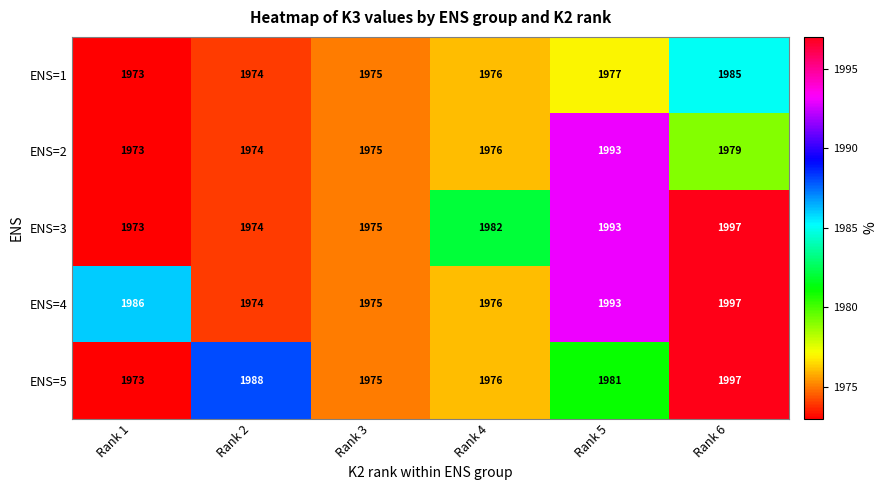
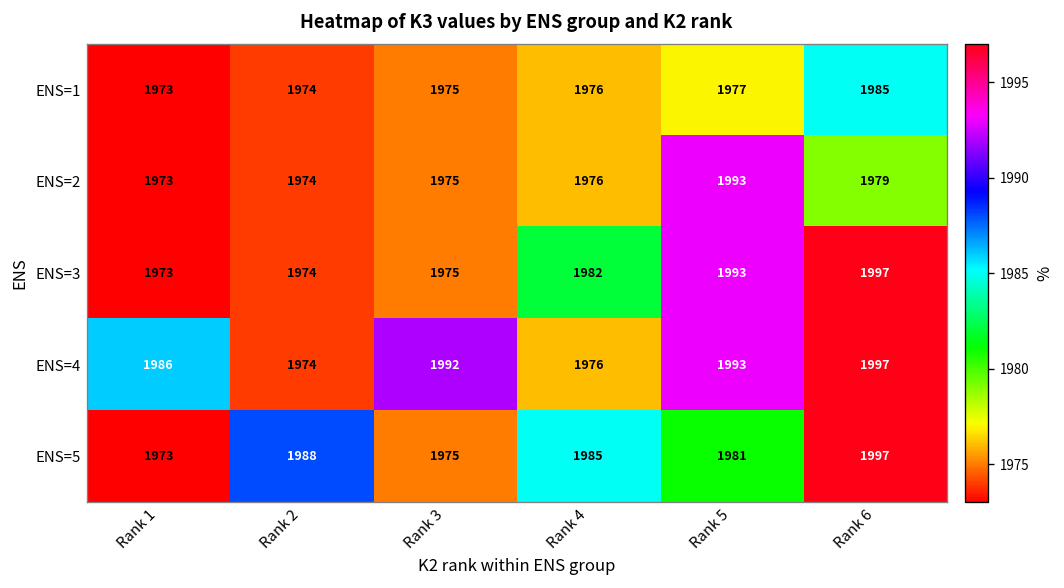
ENS=4, Rank 3: 1975 -> 1992
ENS=5, Rank 4: 1976 -> 1985
